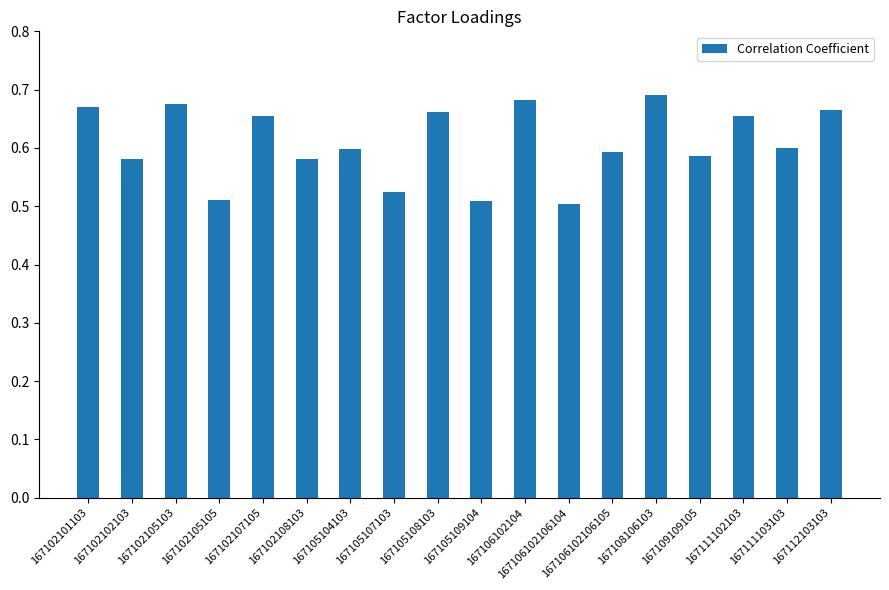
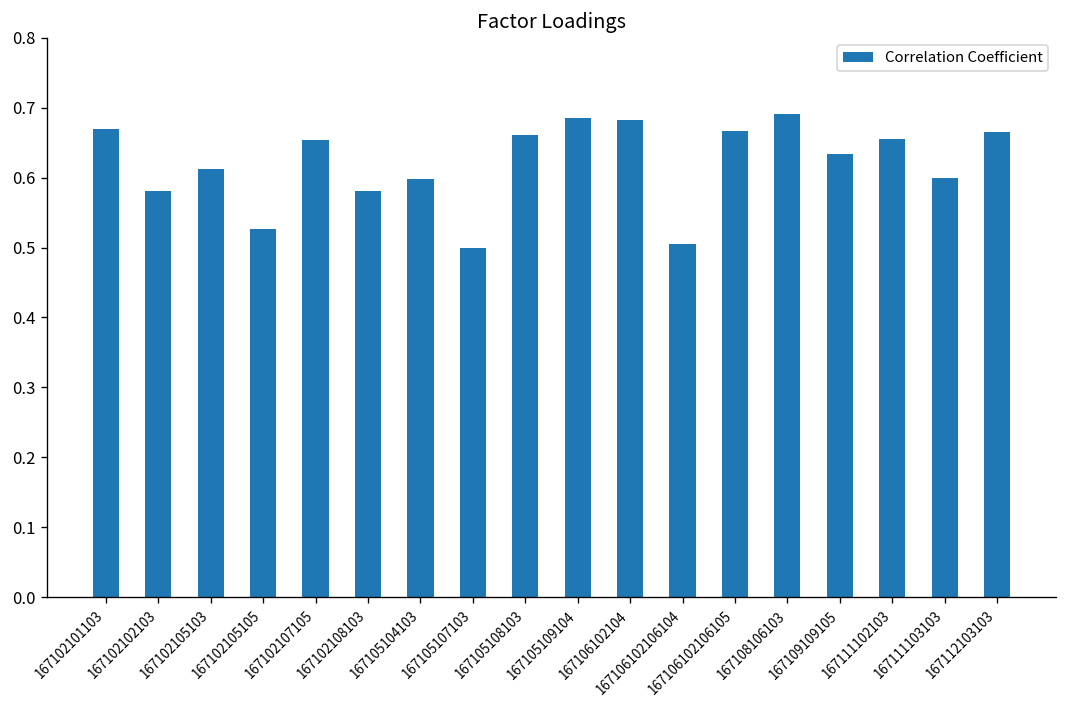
167102105103: 0.68 -> 0.61
167102105105: 0.51 -> 0.53
167105107103: 0.52 -> 0.50
167105109104: 0.51 -> 0.69
167106102106105: 0.59 -> 0.67
167109109105: 0.59 -> 0.63
